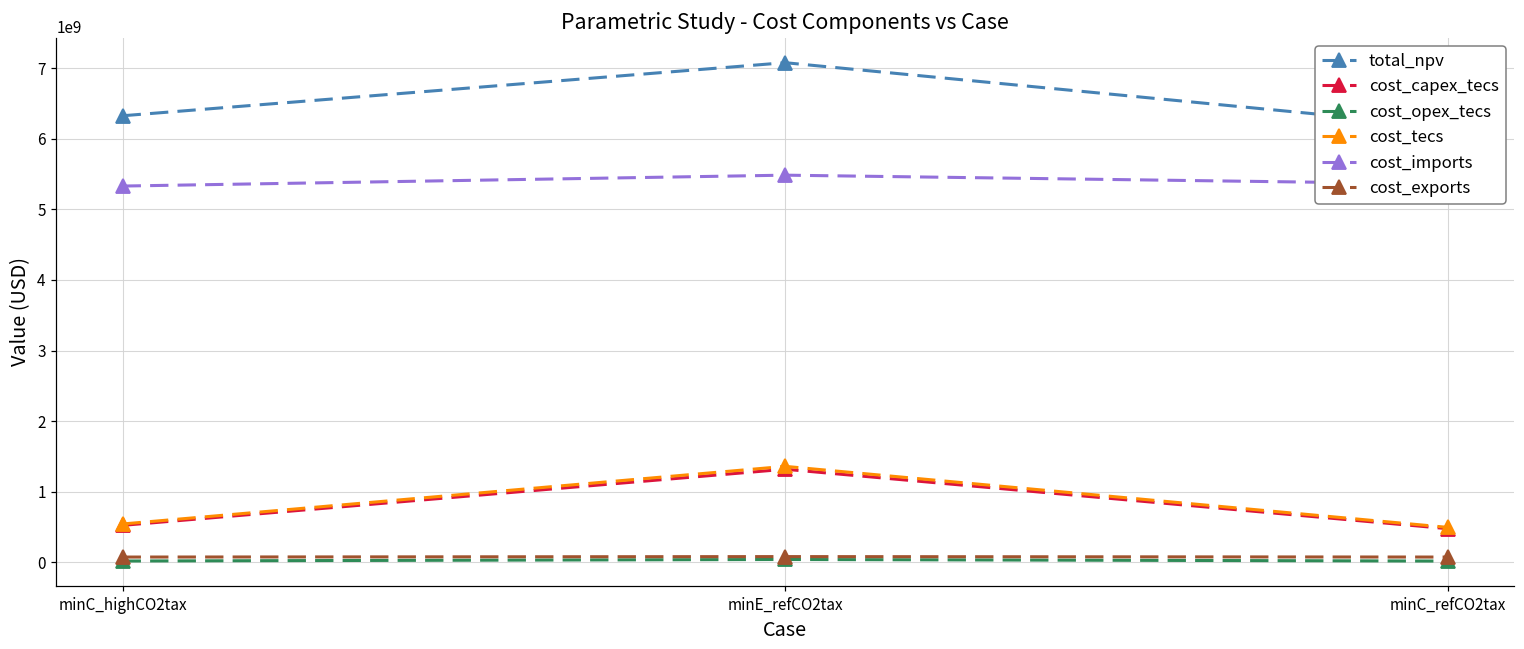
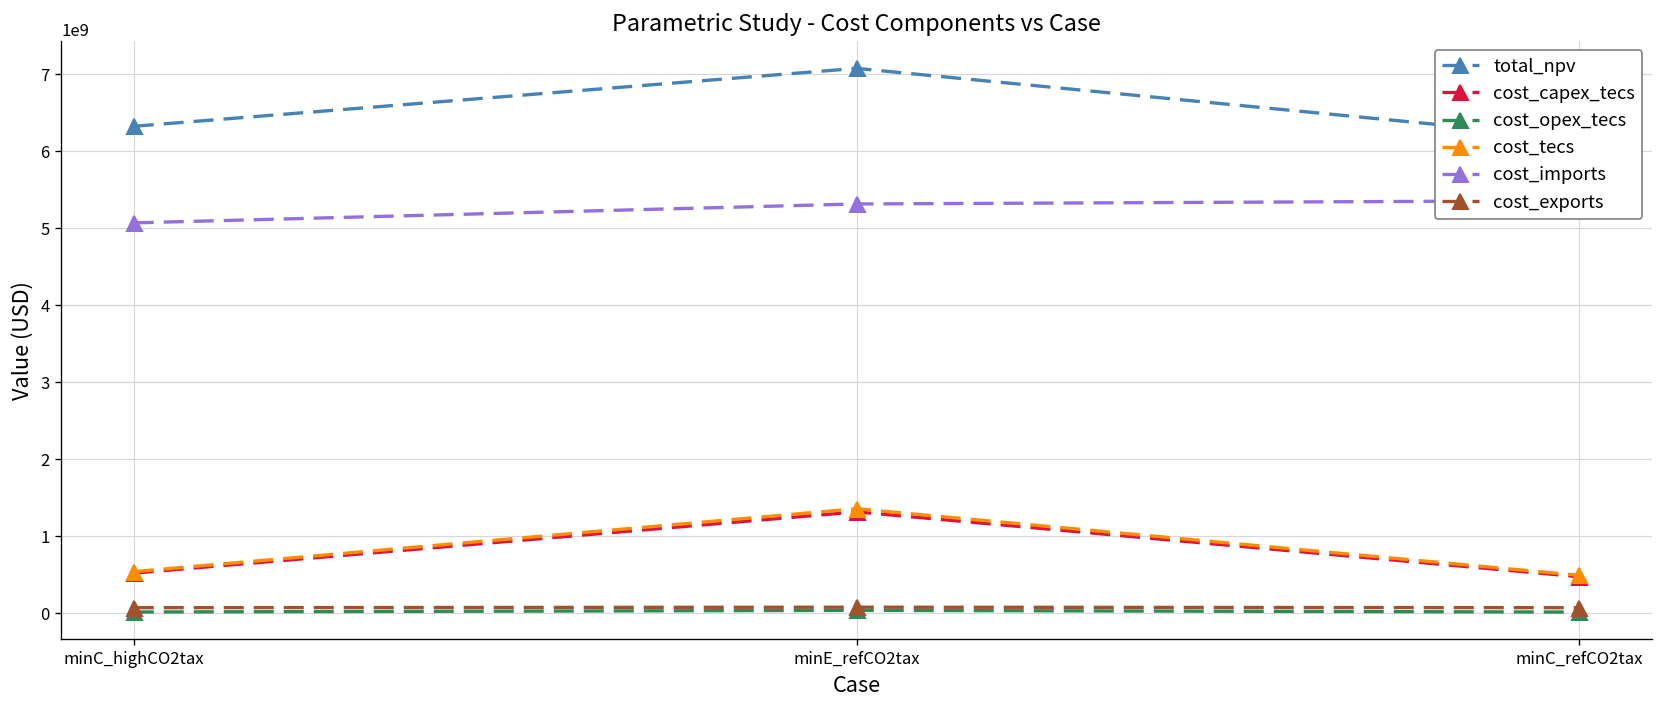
cost_imports, minC_highCO2tax: 5300000000 -> 5100000000
cost_imports, minE_refCO2tax: 5500000000 -> 5300000000
